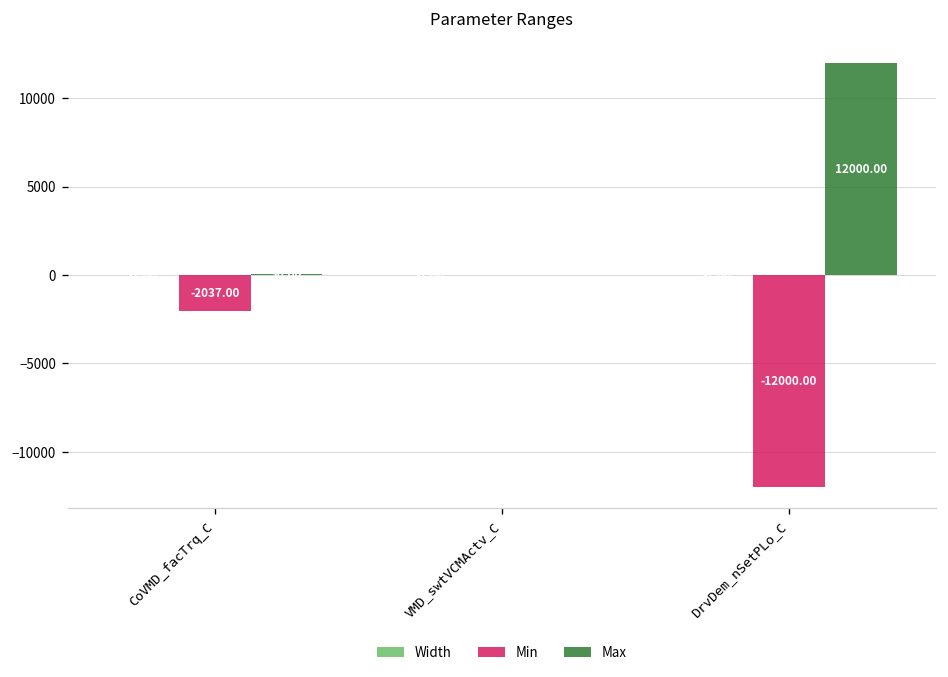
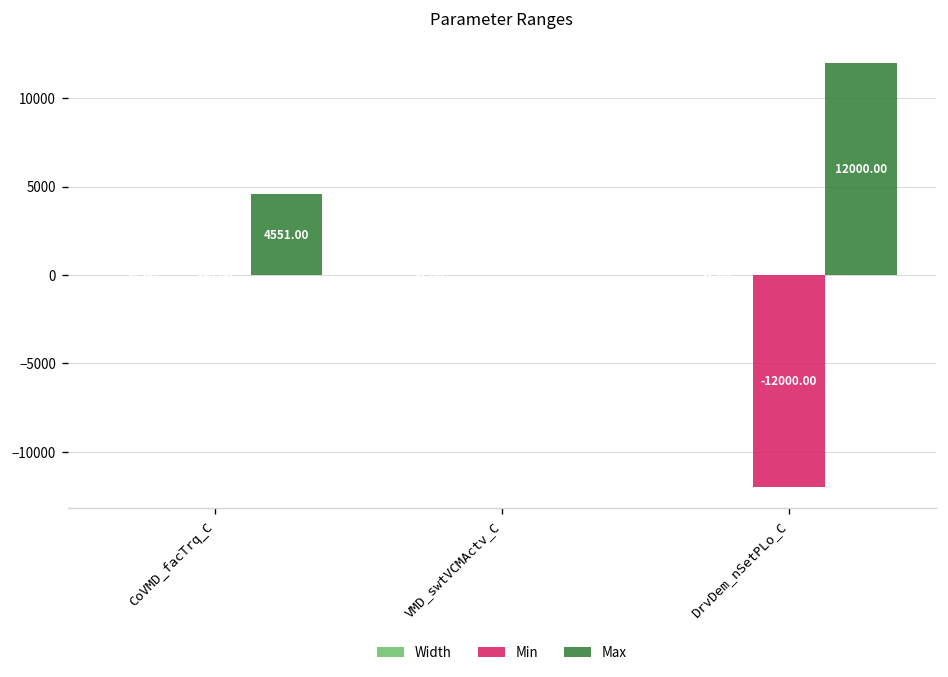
Min, CoVMD_facTrq_C: -2000 -> 0
Max, CoVMD_facTrq_C: 0 -> 4600
